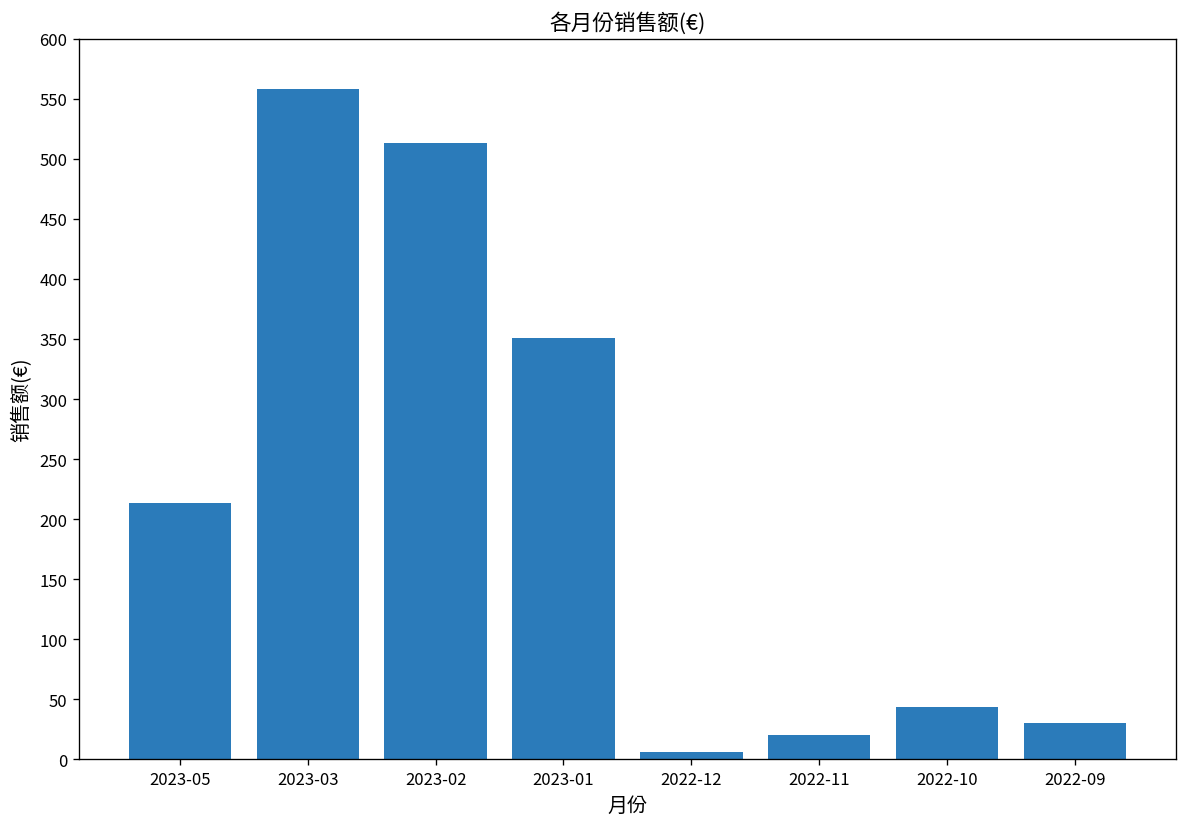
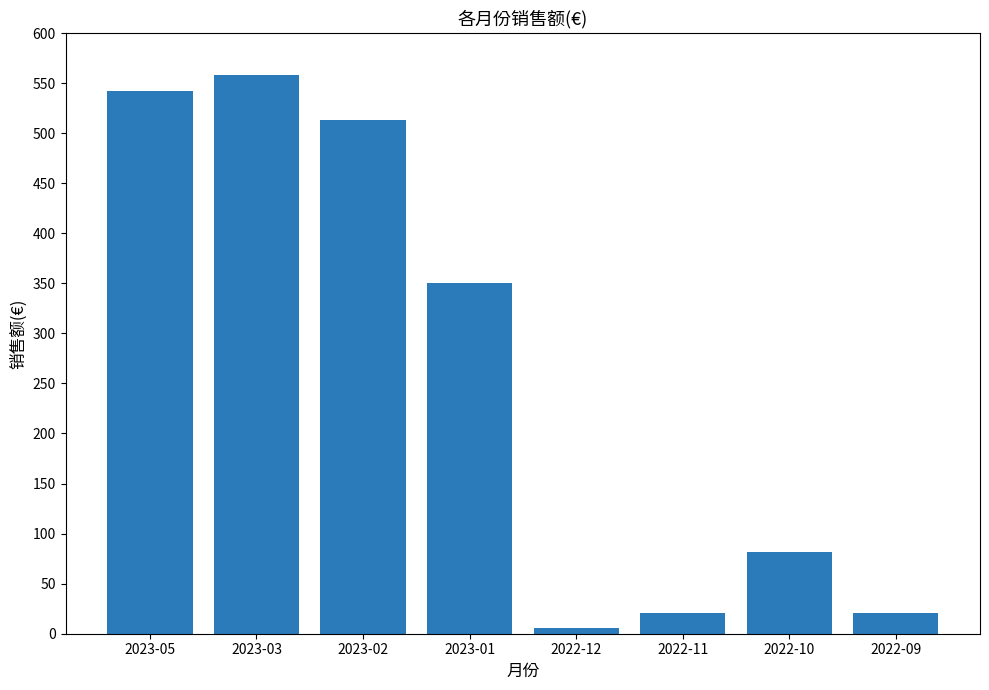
2023-05: 214 -> 542
2022-10: 44 -> 81
2022-09: 30 -> 21
